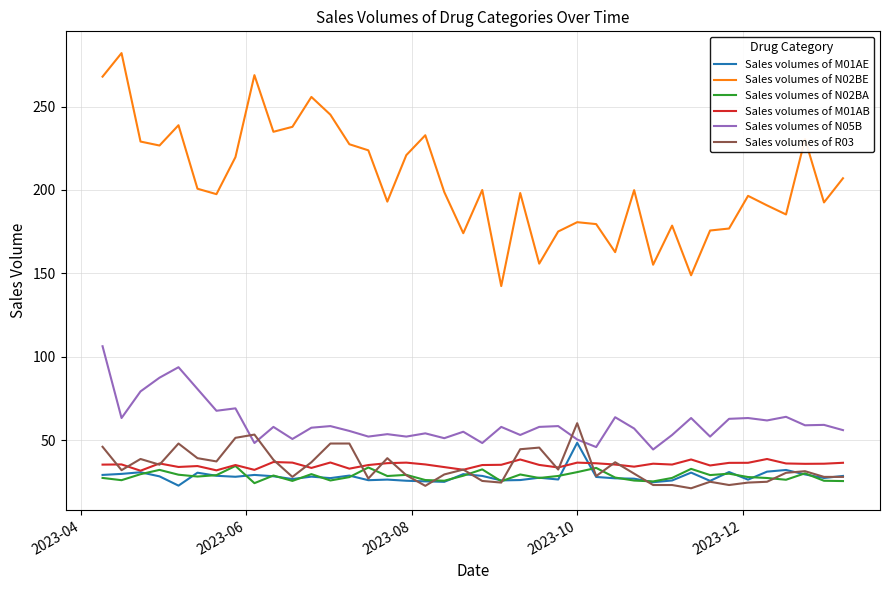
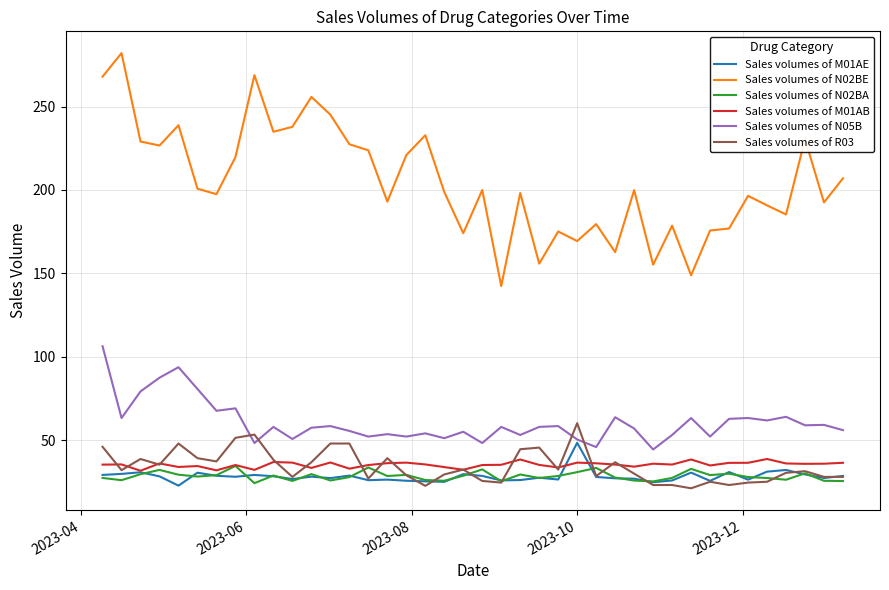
Sales volumes of N02BE, 2023-10: 181 -> 169
